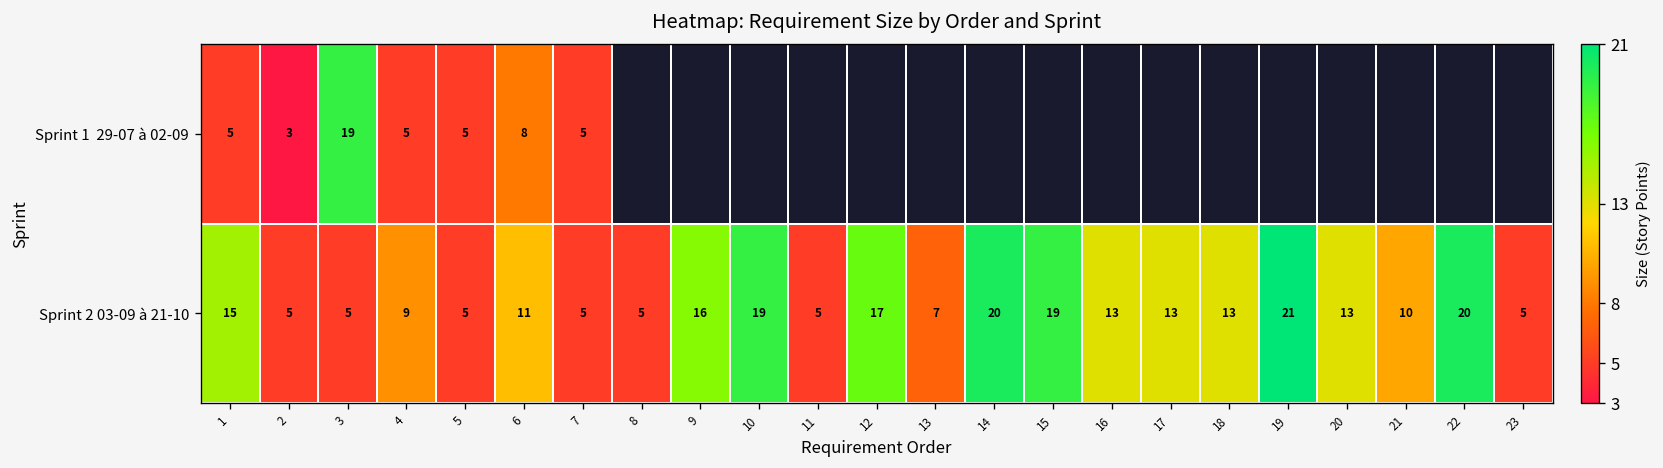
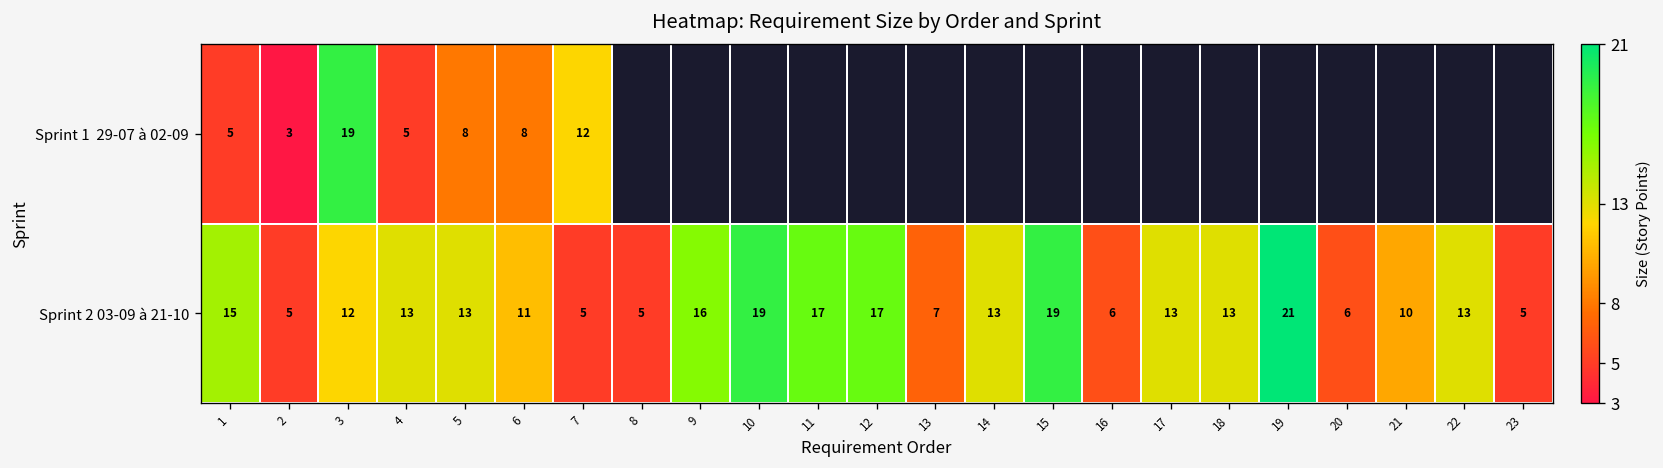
Sprint 1 29-07 à 02-09, 5: 5 -> 8
Sprint 1 29-07 à 02-09, 7: 5 -> 12
Sprint 2 03-09 à 21-10, 3: 5 -> 12
Sprint 2 03-09 à 21-10, 4: 9 -> 13
Sprint 2 03-09 à 21-10, 5: 5 -> 13
Sprint 2 03-09 à 21-10, 11: 5 -> 17
Sprint 2 03-09 à 21-10, 14: 20 -> 13
Sprint 2 03-09 à 21-10, 16: 13 -> 6
Sprint 2 03-09 à 21-10, 20: 13 -> 6
Sprint 2 03-09 à 21-10, 22: 20 -> 13
